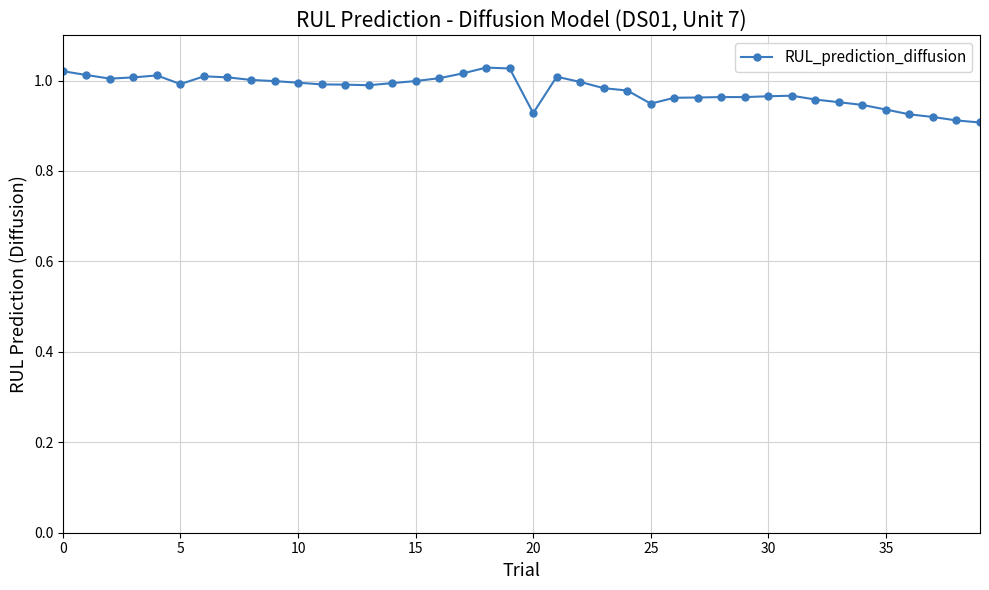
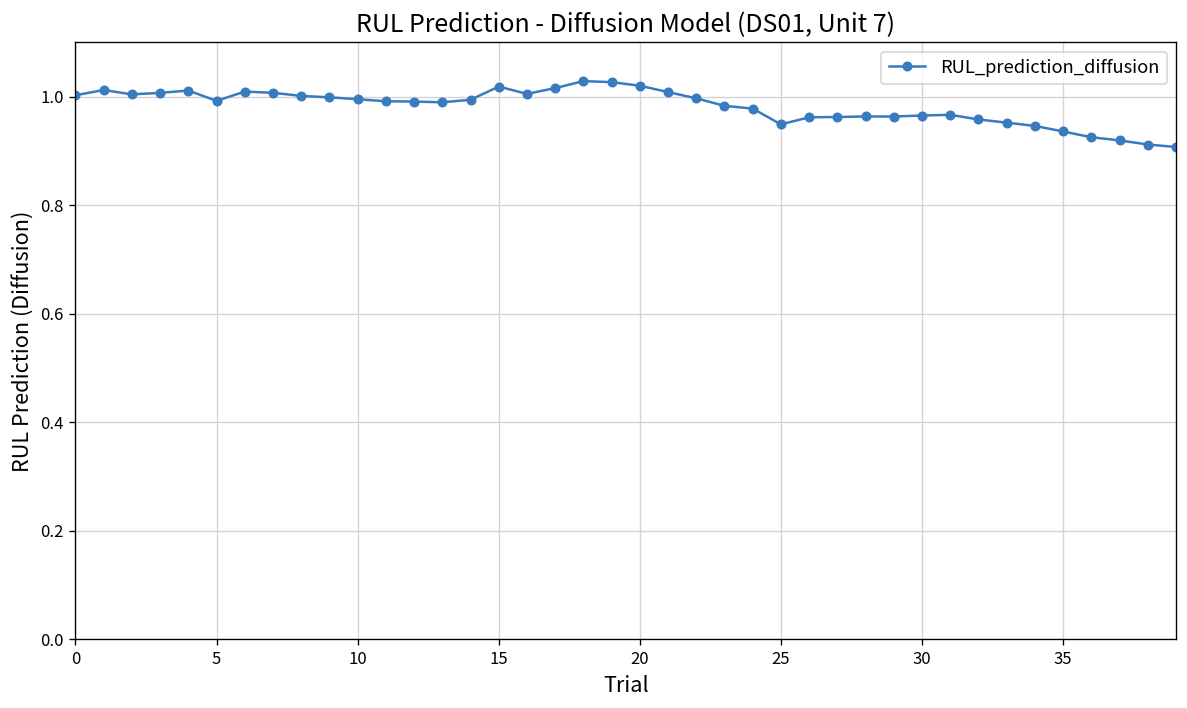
0: 1.02 -> 1.00
15: 1.00 -> 1.02
20: 0.93 -> 1.02
